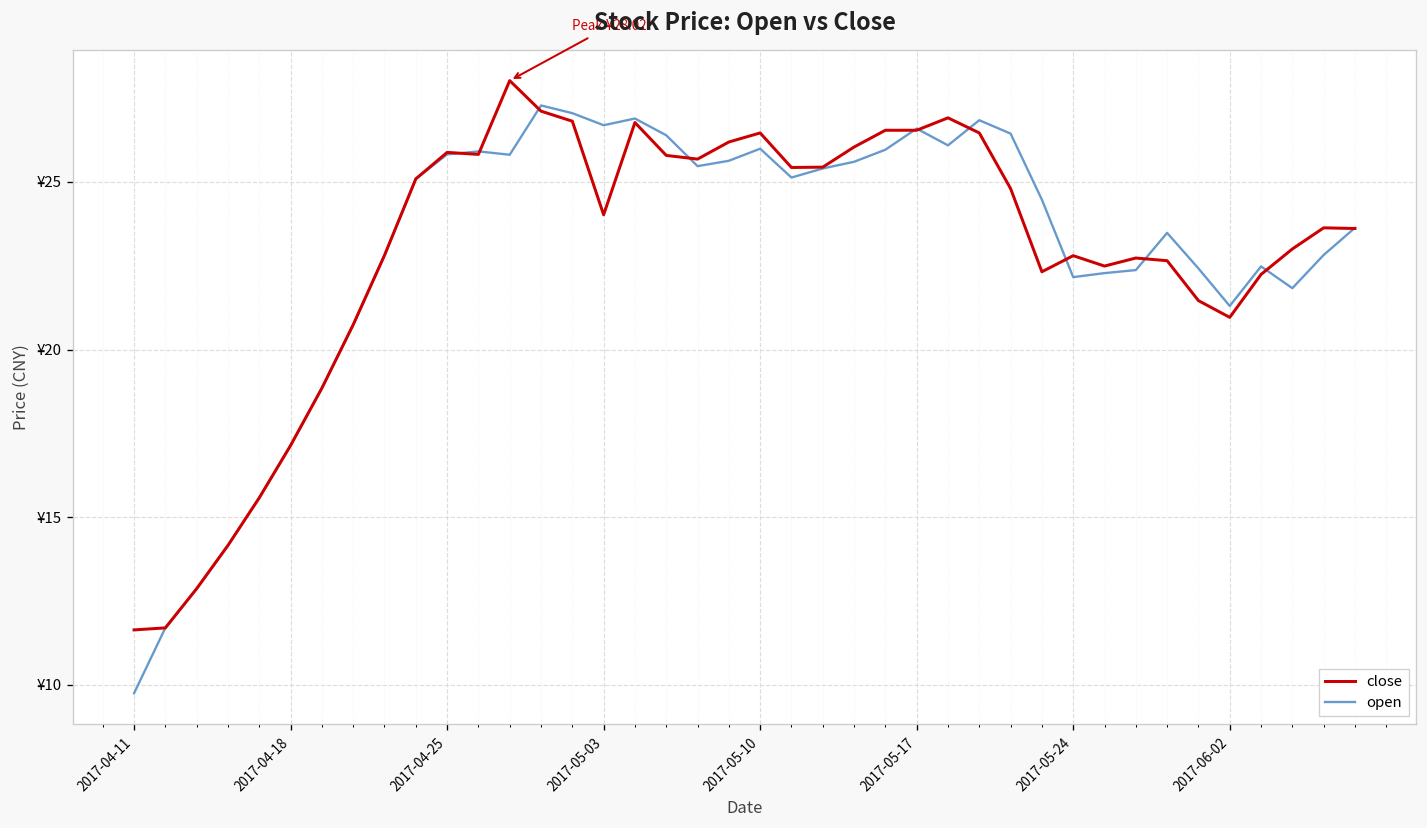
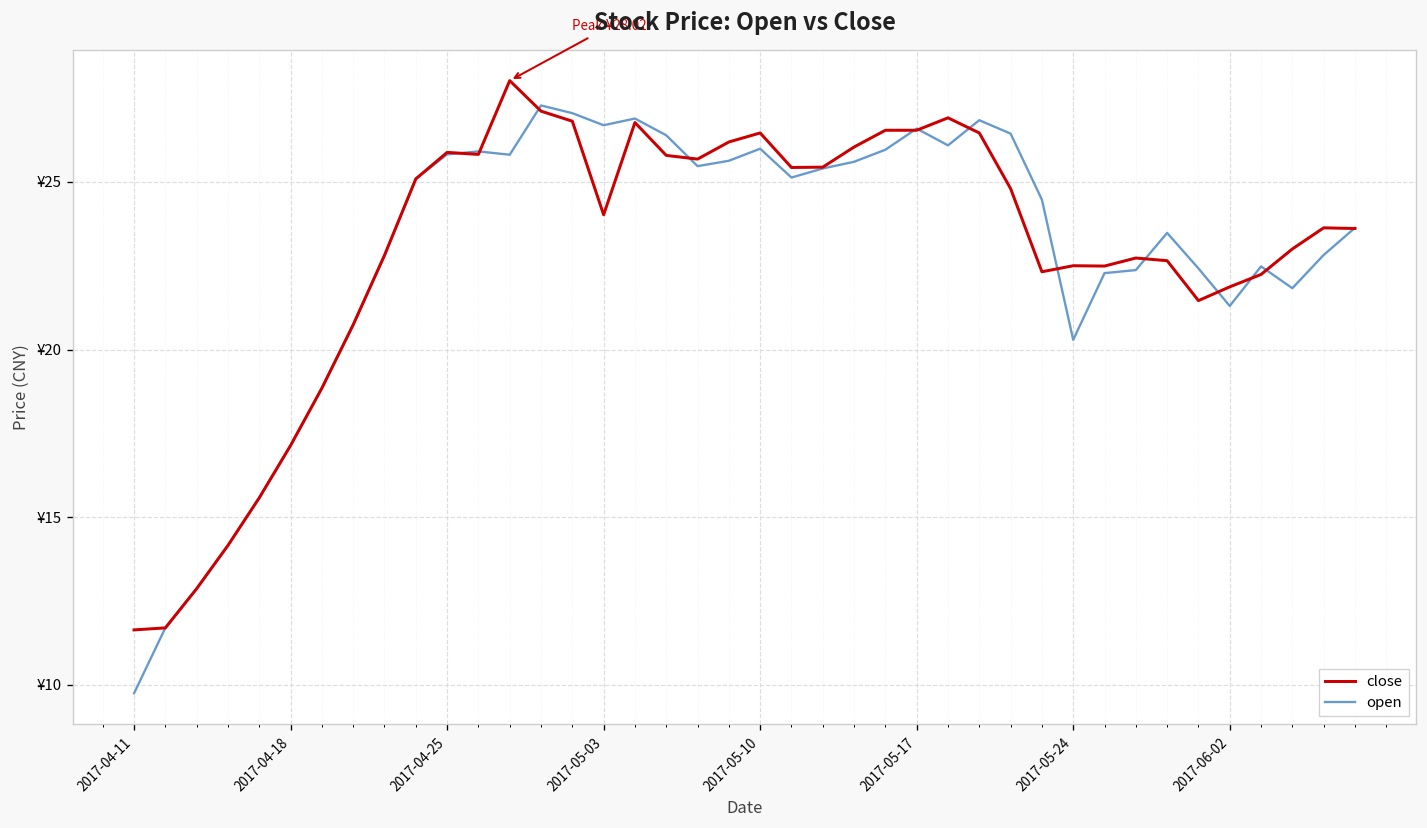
close, 2017-05-24: ¥22.8 -> ¥22.5
open, 2017-05-24: ¥22.2 -> ¥20.3
close, 2017-06-02: ¥21.0 -> ¥21.9
